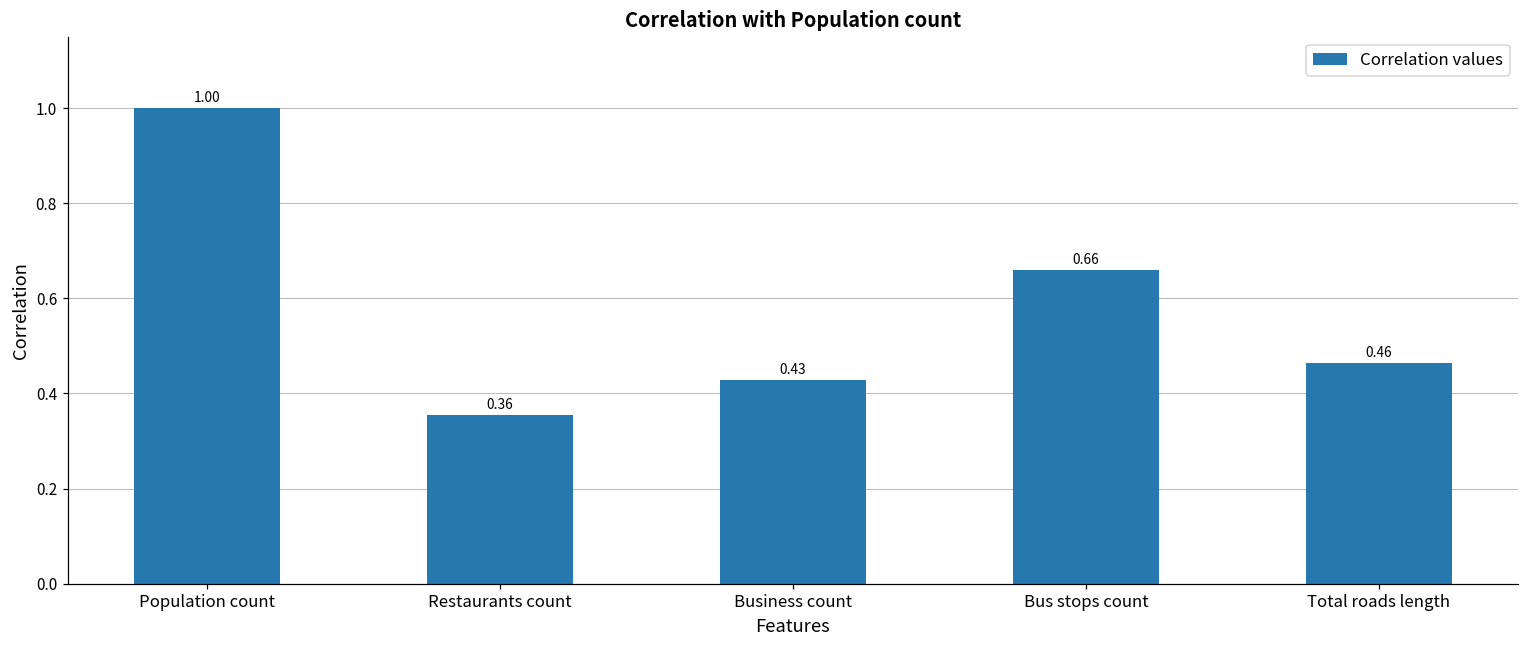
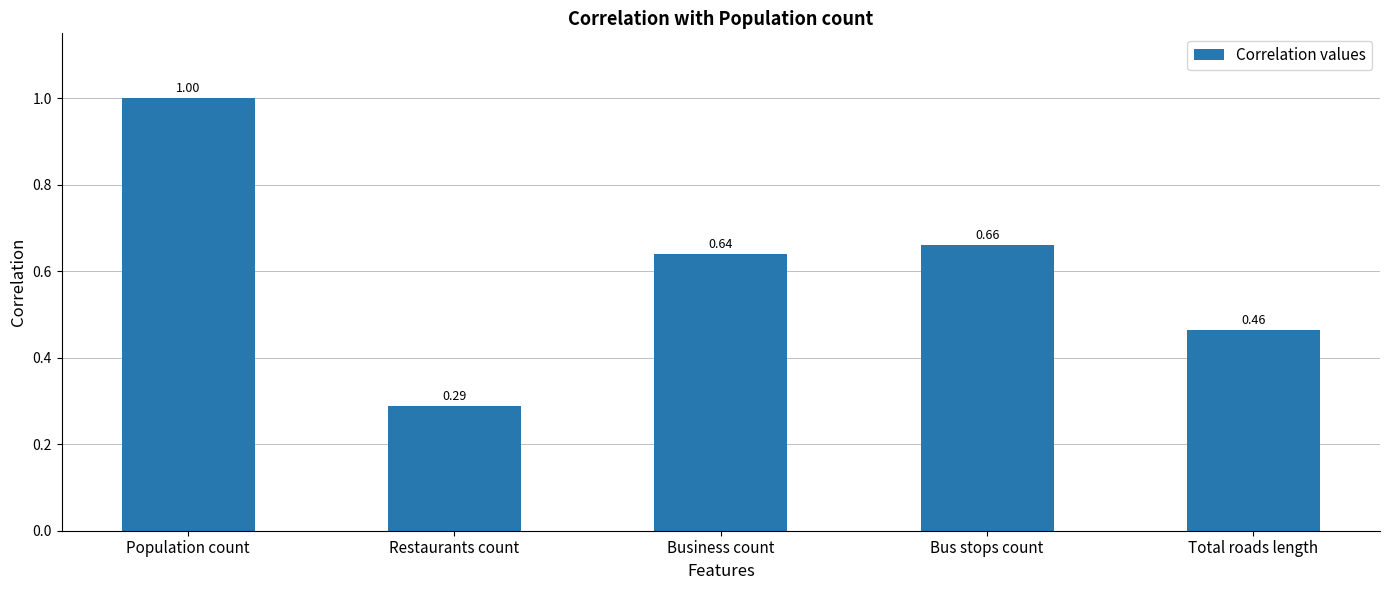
Restaurants count: 0.36 -> 0.29
Business count: 0.43 -> 0.64
